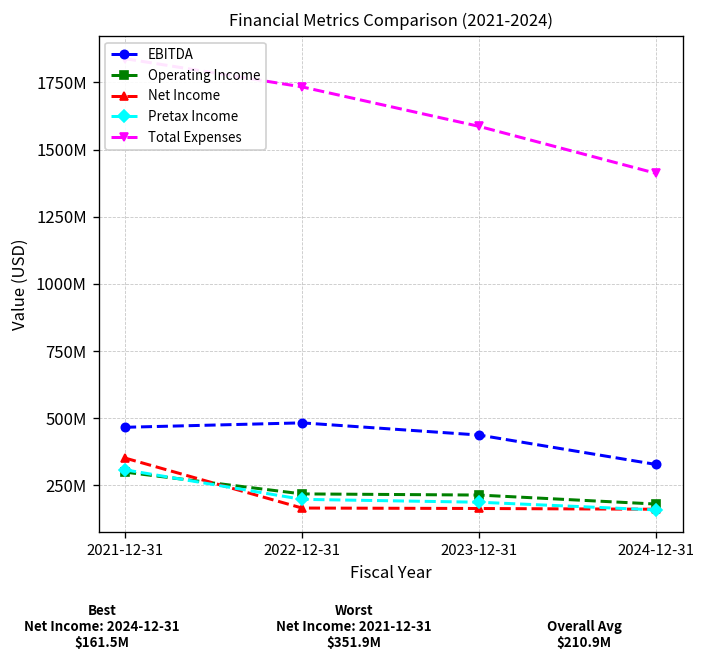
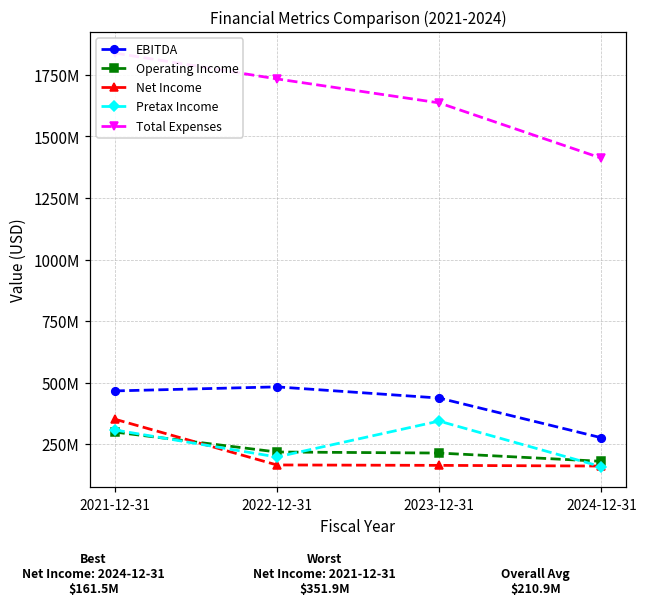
Pretax Income, 2023-12-31: 190000000 -> 340000000
Total Expenses, 2023-12-31: 1590000000 -> 1640000000
EBITDA, 2024-12-31: 330000000 -> 280000000
